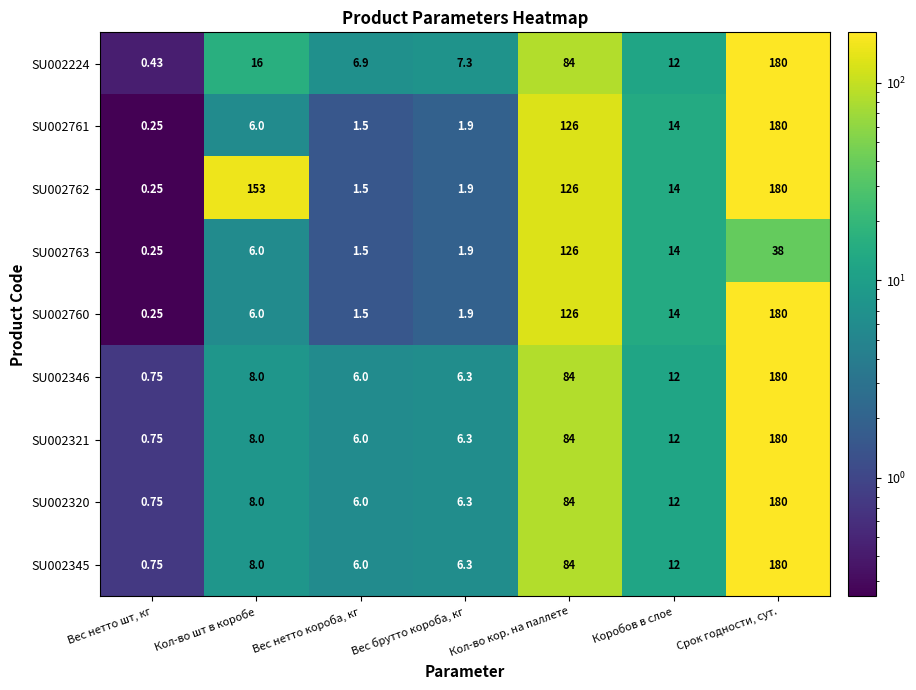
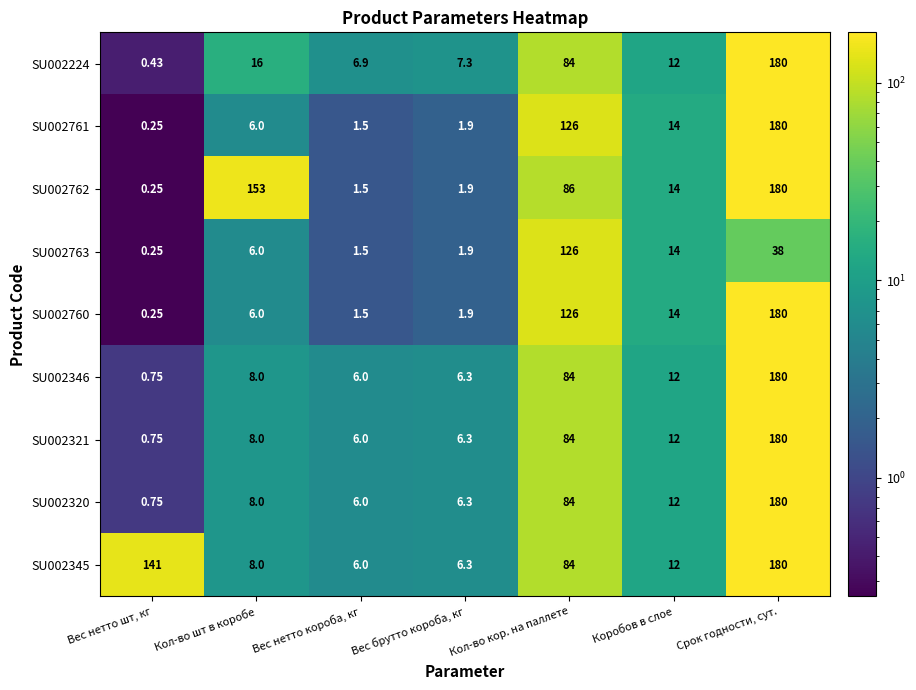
SU002762, Кол-во кор. на паллете: 126 -> 86
SU002345, Вес нетто шт, кг: 0.75 -> 141
